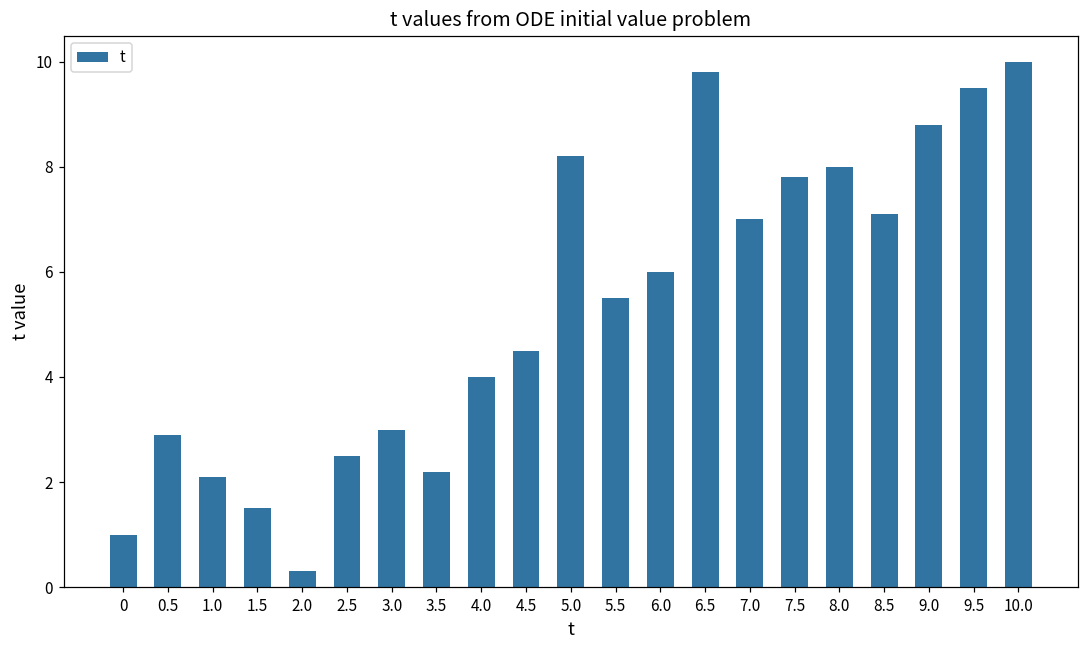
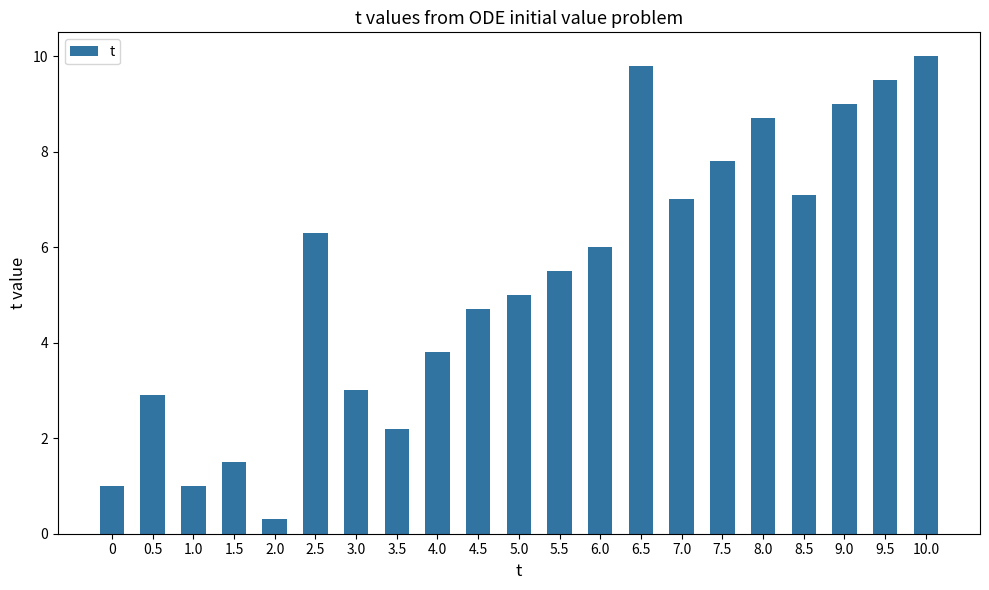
1.0: 2.1 -> 1.0
2.5: 2.5 -> 6.3
4.0: 4.0 -> 3.8
4.5: 4.5 -> 4.7
5.0: 8.2 -> 5.0
8.0: 8.0 -> 8.7
9.0: 8.8 -> 9.0
